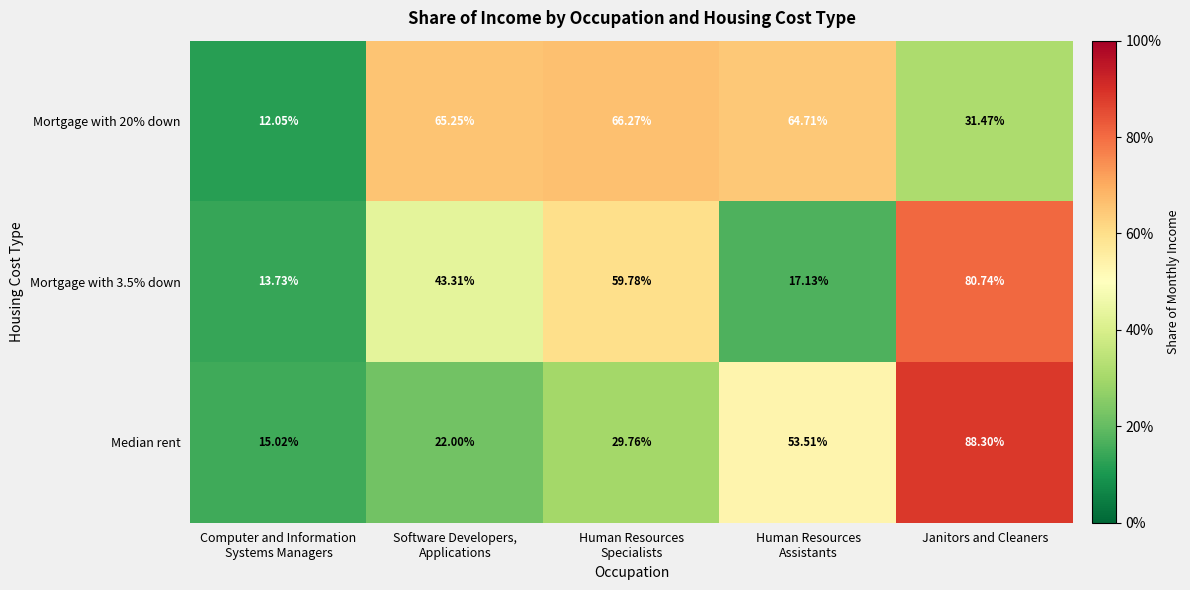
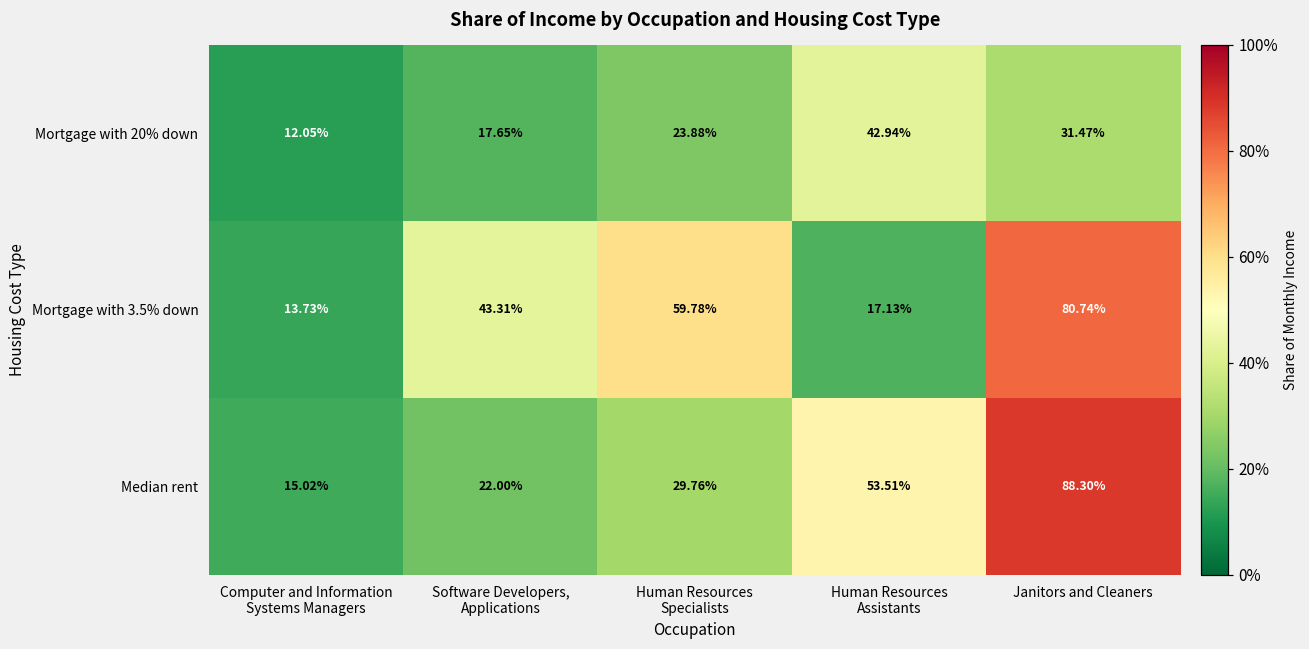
Mortgage with 20% down, Software Developers, Applications: 65.25% -> 17.65%
Mortgage with 20% down, Human Resources Specialists: 66.27% -> 23.88%
Mortgage with 20% down, Human Resources Assistants: 64.71% -> 42.94%
